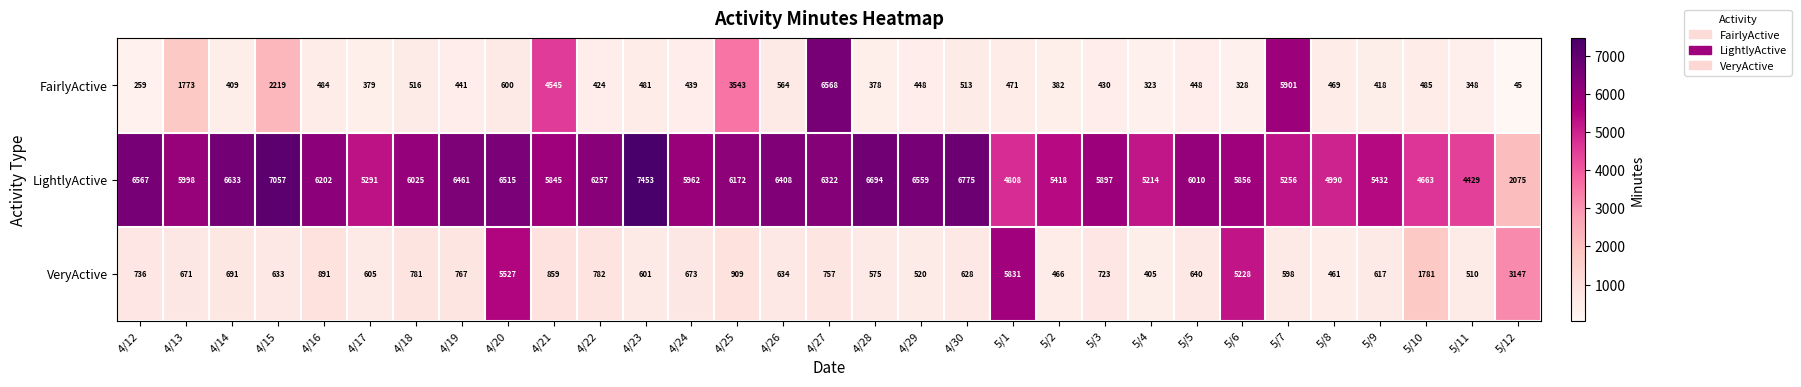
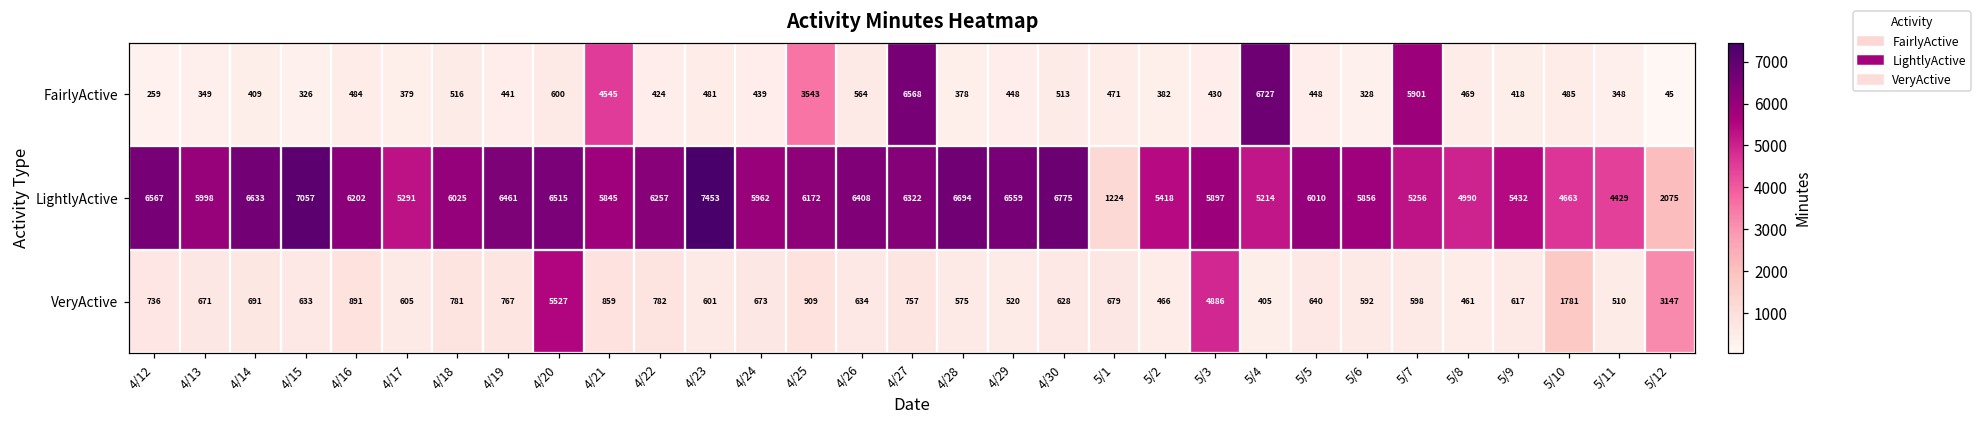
FairlyActive, 4/13: 1773 -> 349
FairlyActive, 4/15: 2219 -> 326
FairlyActive, 5/4: 323 -> 6727
LightlyActive, 5/1: 4808 -> 1224
VeryActive, 5/1: 5831 -> 679
VeryActive, 5/3: 723 -> 4886
VeryActive, 5/6: 5228 -> 592
